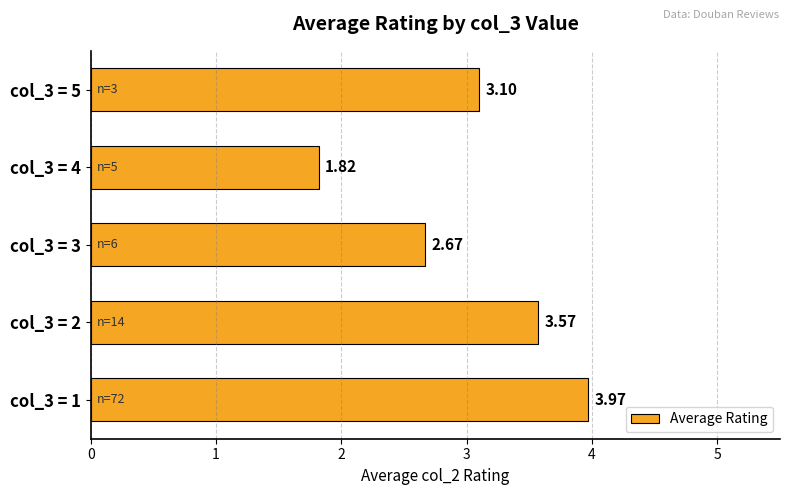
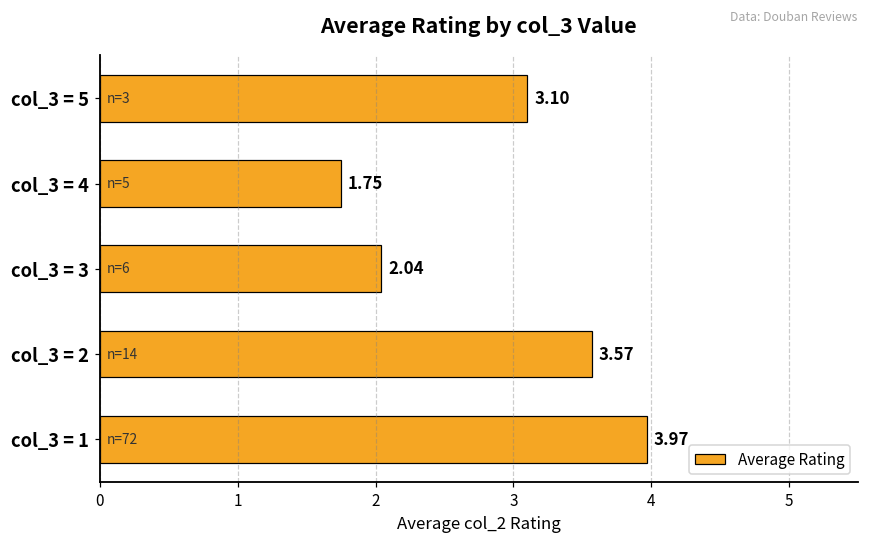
col_3 = 4: 1.82 -> 1.75
col_3 = 3: 2.67 -> 2.04
